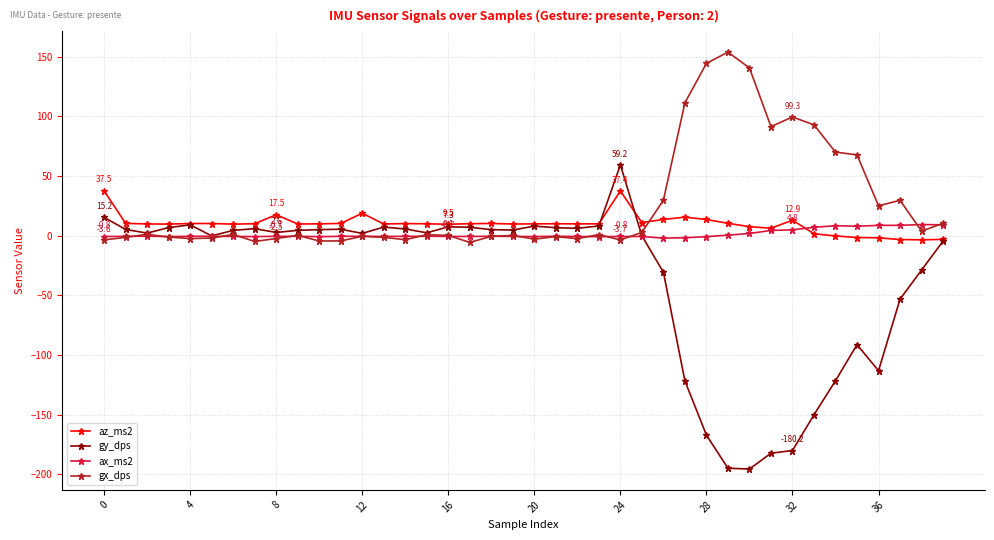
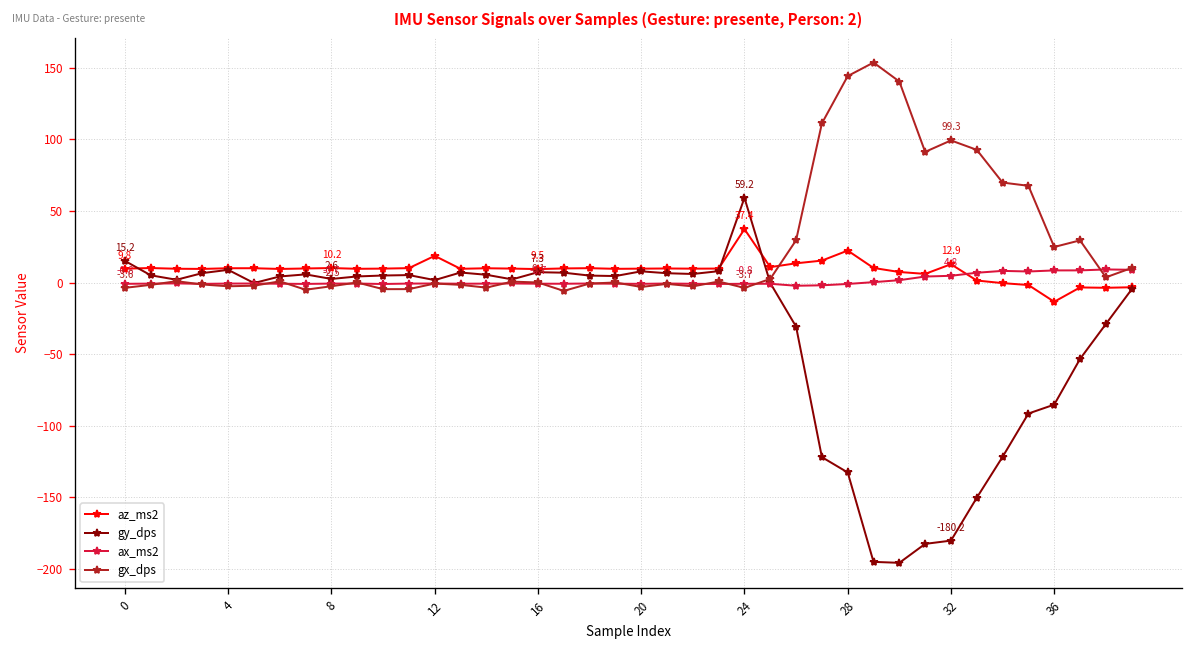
az_ms2, 0: 37.5 -> 9.8
az_ms2, 8: 17.5 -> 10.2
az_ms2, 28: 13 -> 22
gy_dps, 28: -167 -> -133
az_ms2, 36: -2 -> -13
gy_dps, 36: -113 -> -85
